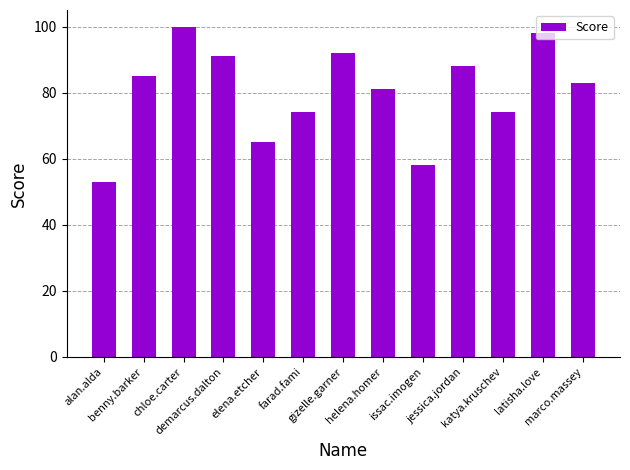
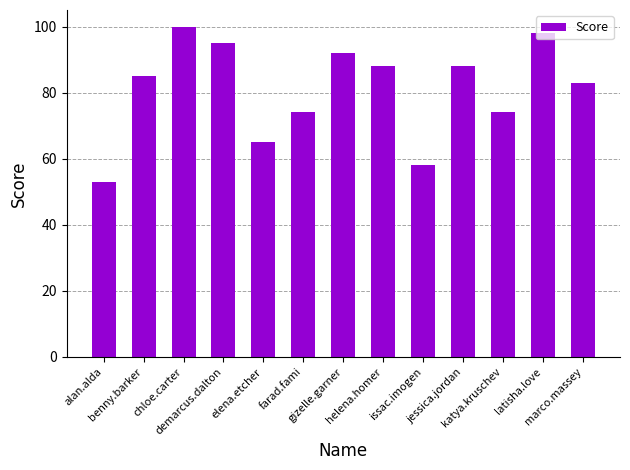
demarcus.dalton: 91 -> 95
helena.homer: 81 -> 88
